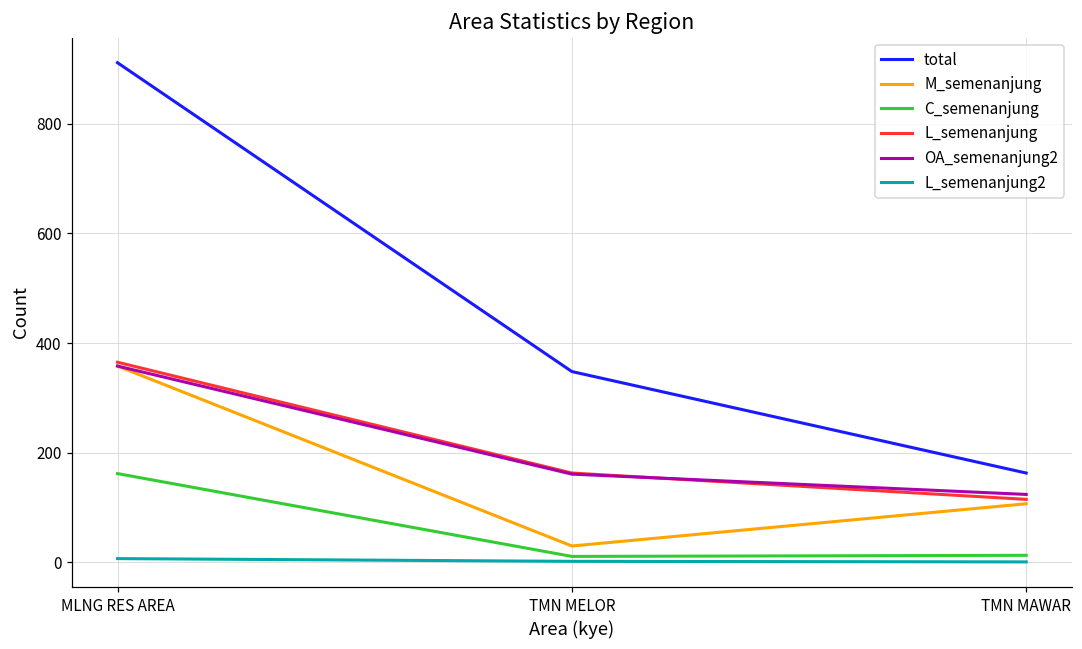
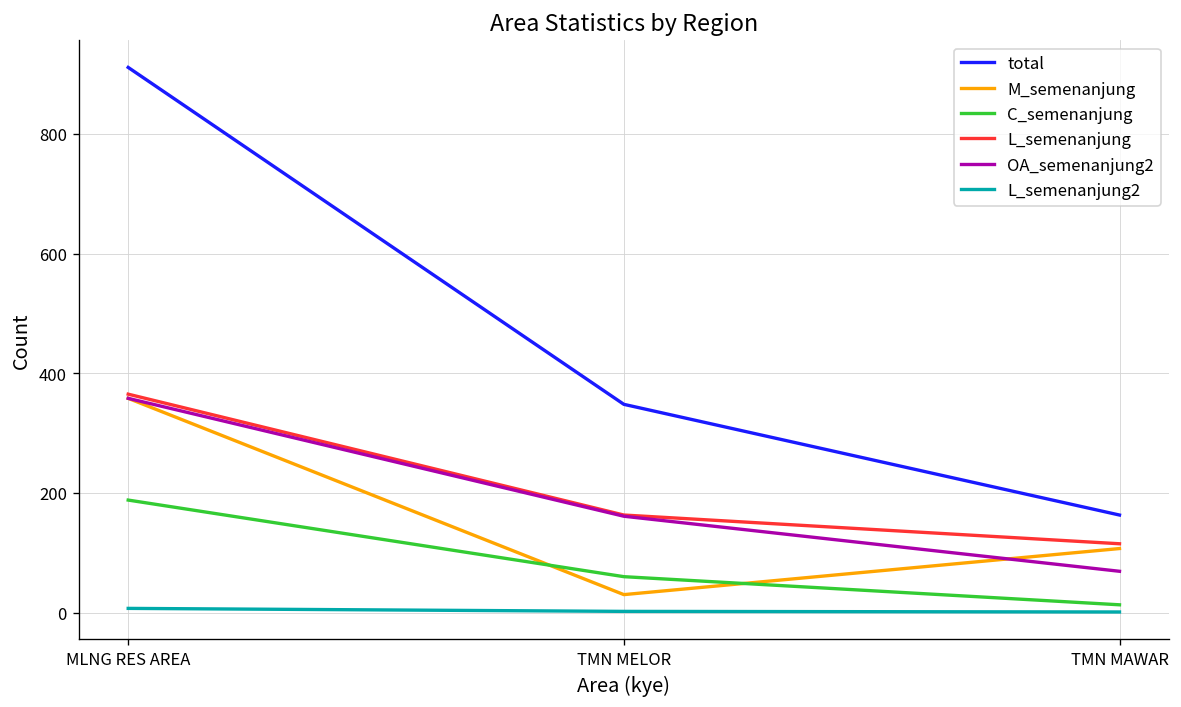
C_semenanjung, MLNG RES AREA: 160 -> 190
C_semenanjung, TMN MELOR: 10 -> 60
OA_semenanjung2, TMN MAWAR: 120 -> 70
